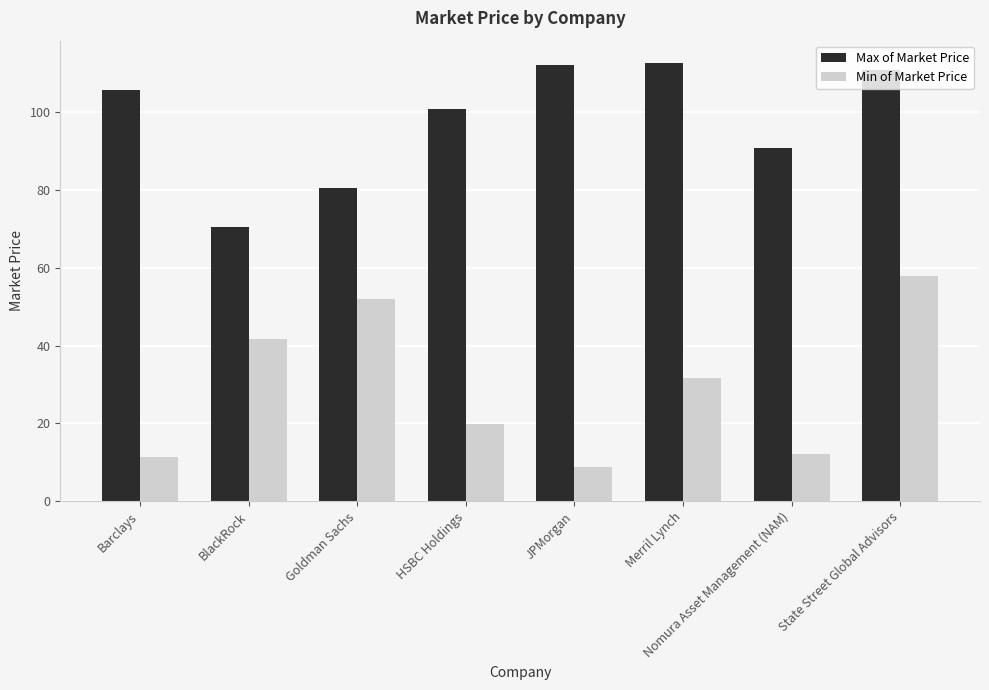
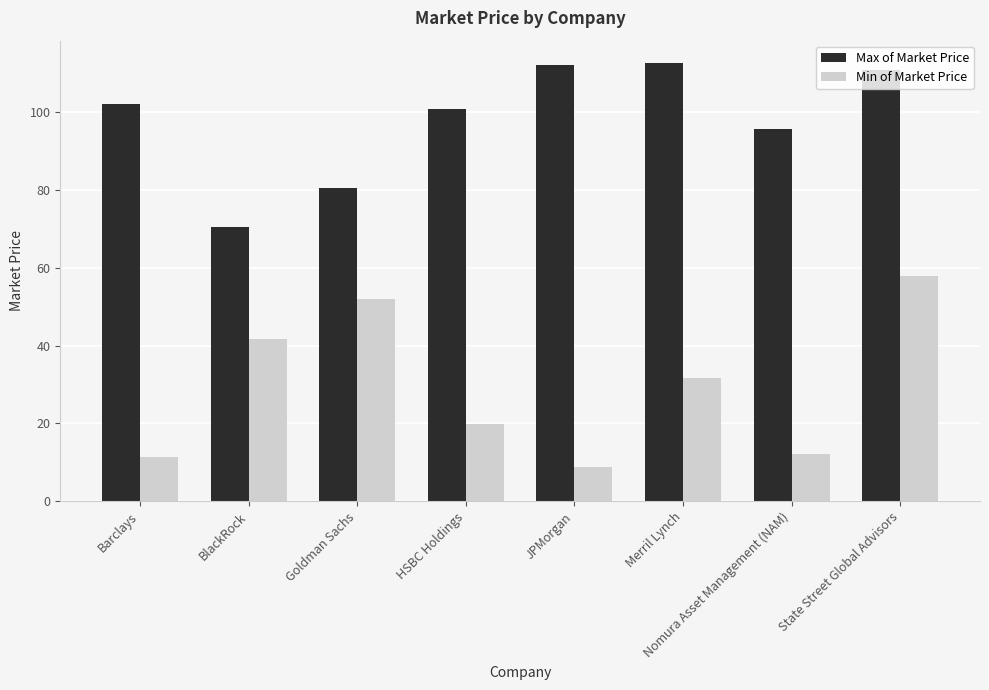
Max of Market Price, Barclays: 106 -> 102
Max of Market Price, Nomura Asset Management (NAM): 91 -> 96
